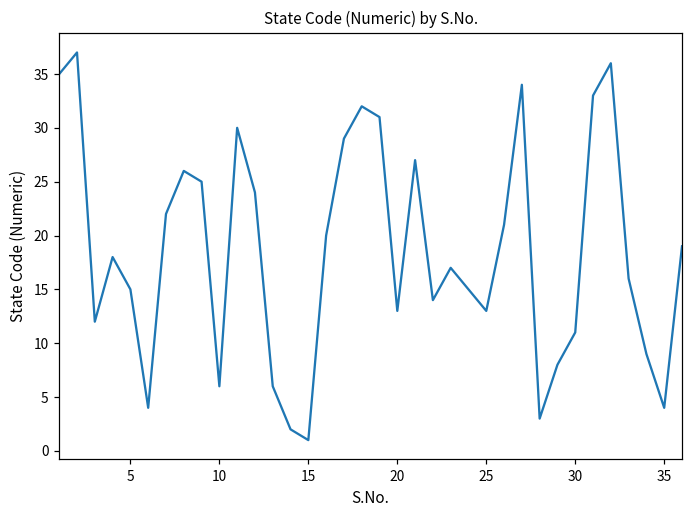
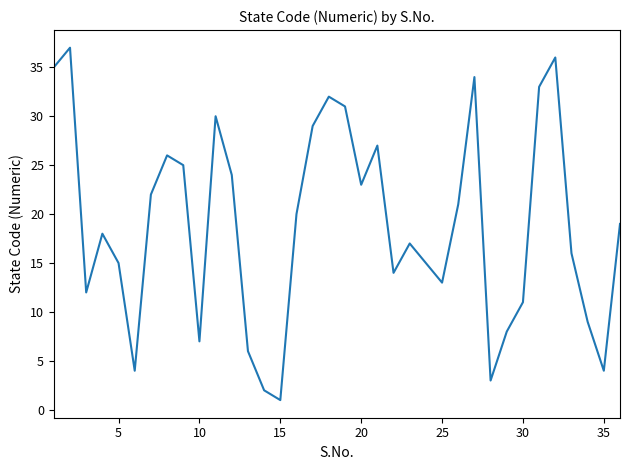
10: 6 -> 7
20: 13 -> 23
